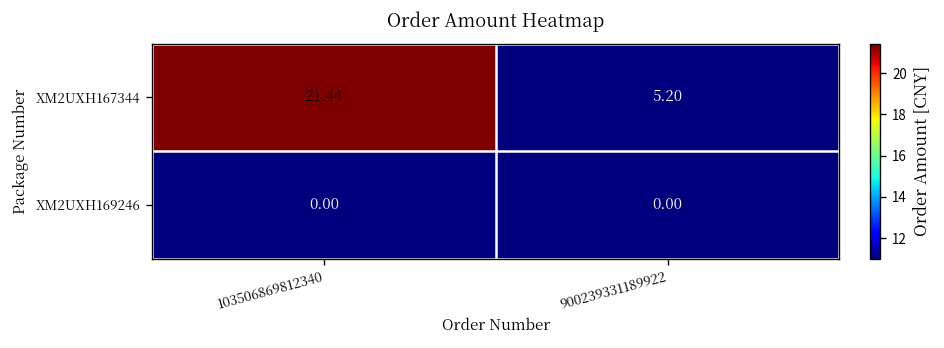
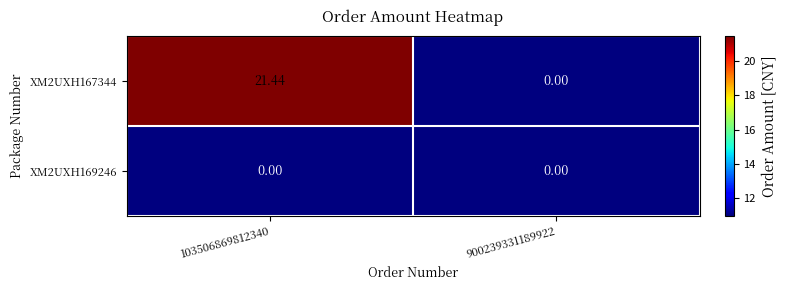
XM2UXH167344, 900239331189922: 5.20 -> 0.00
